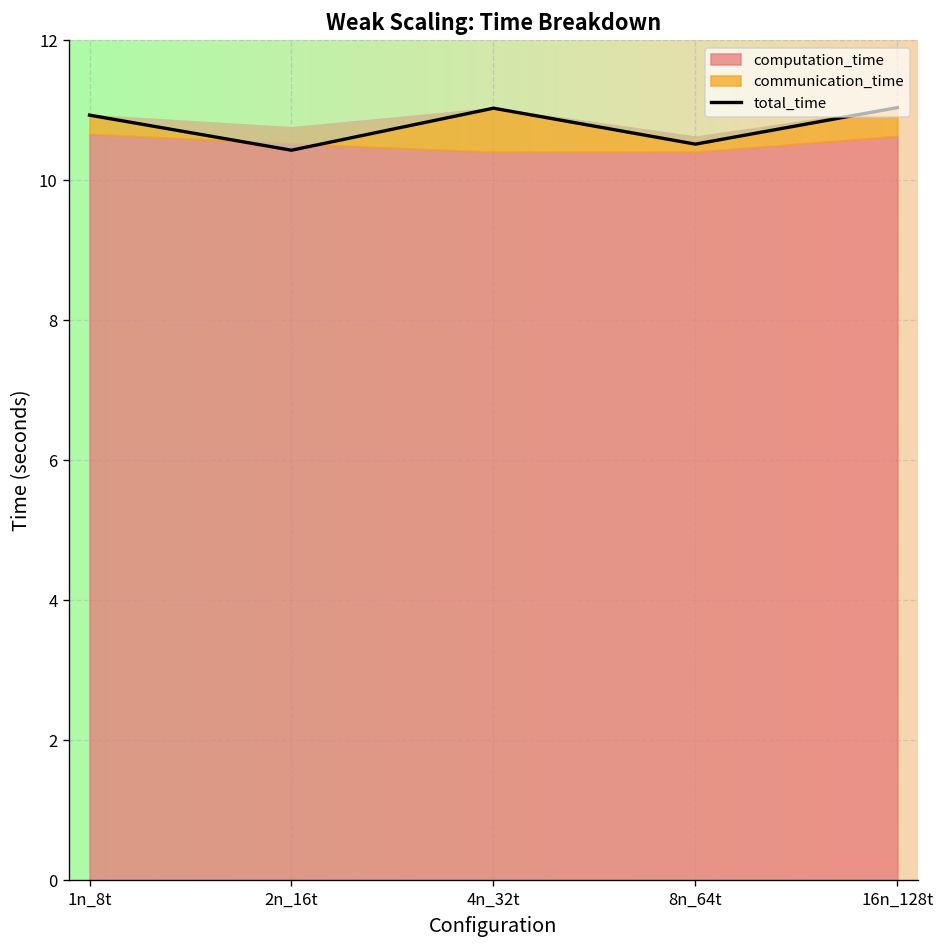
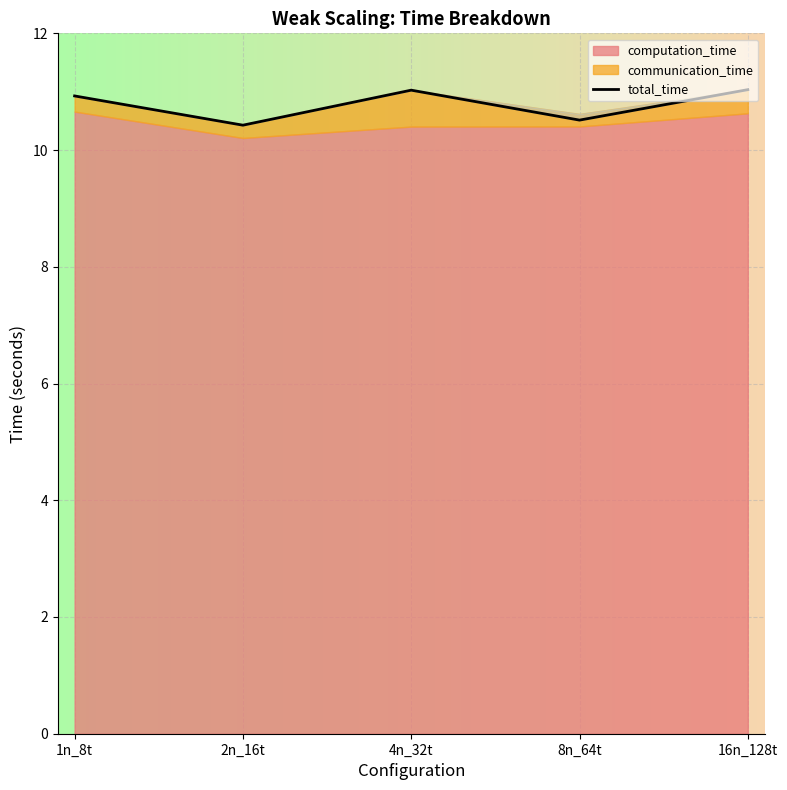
computation_time, 2n_16t: 10.5 -> 10.2
